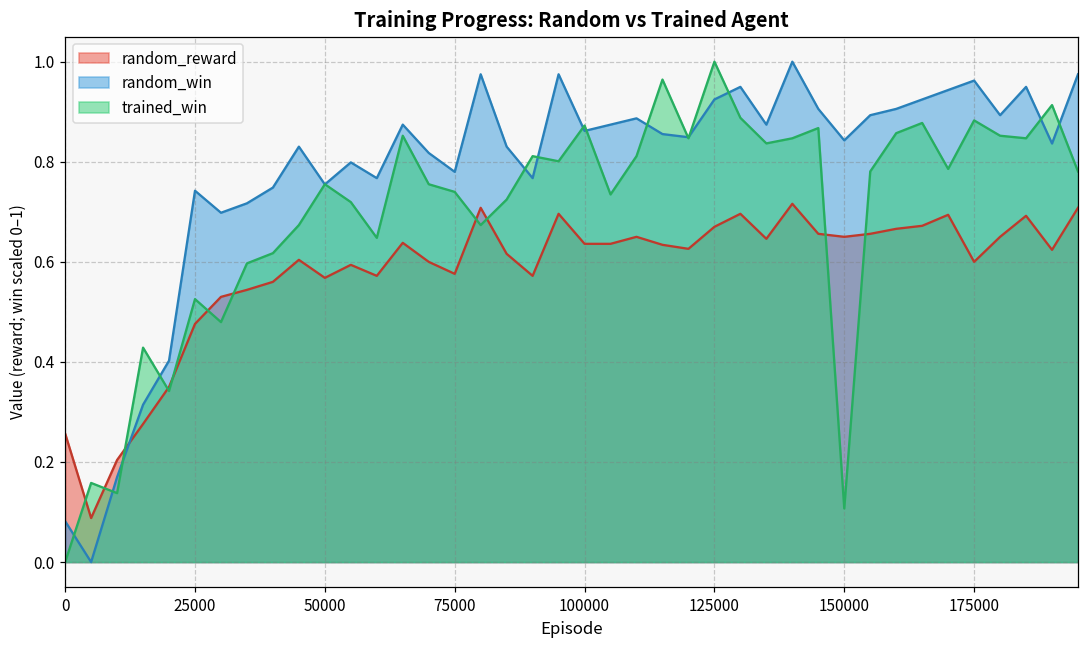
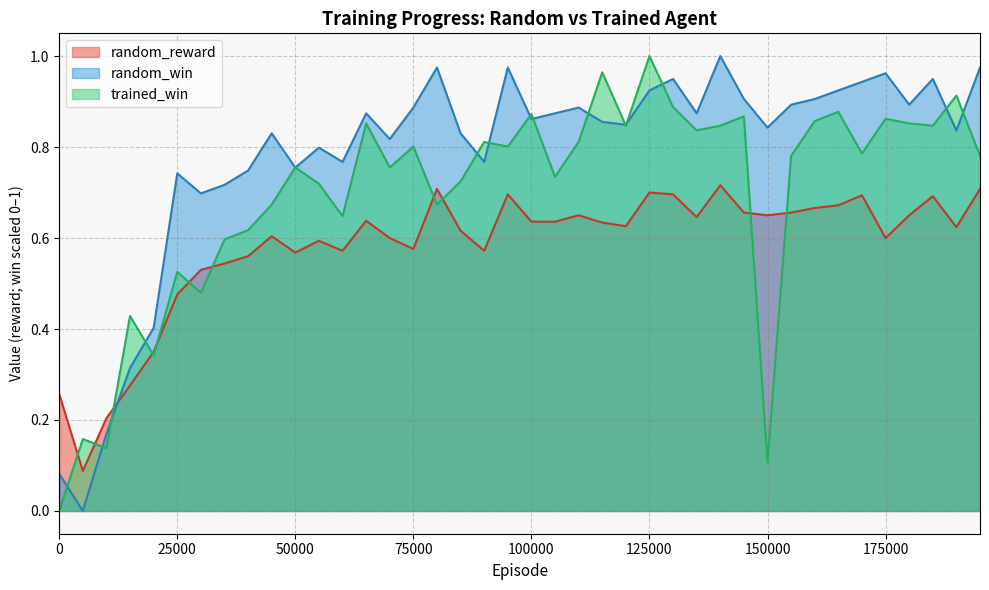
random_win, 75000: 0.78 -> 0.89
trained_win, 75000: 0.74 -> 0.80
random_reward, 125000: 0.67 -> 0.70
trained_win, 175000: 0.88 -> 0.86
